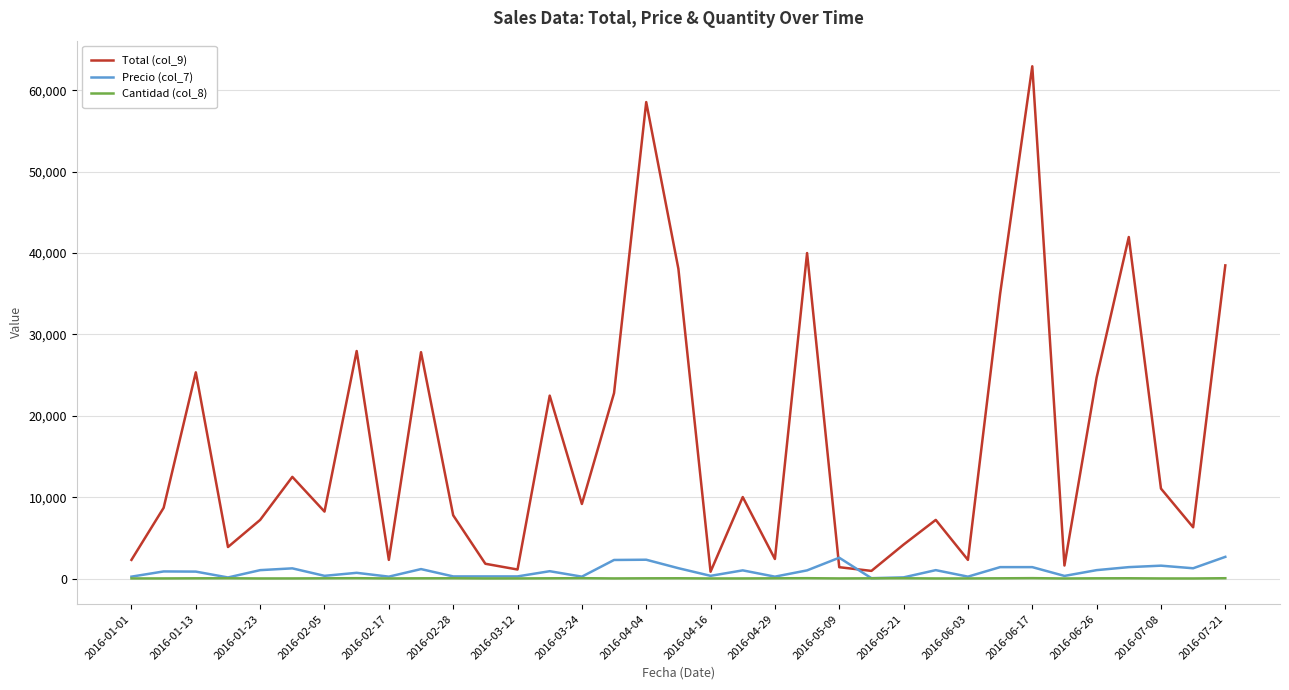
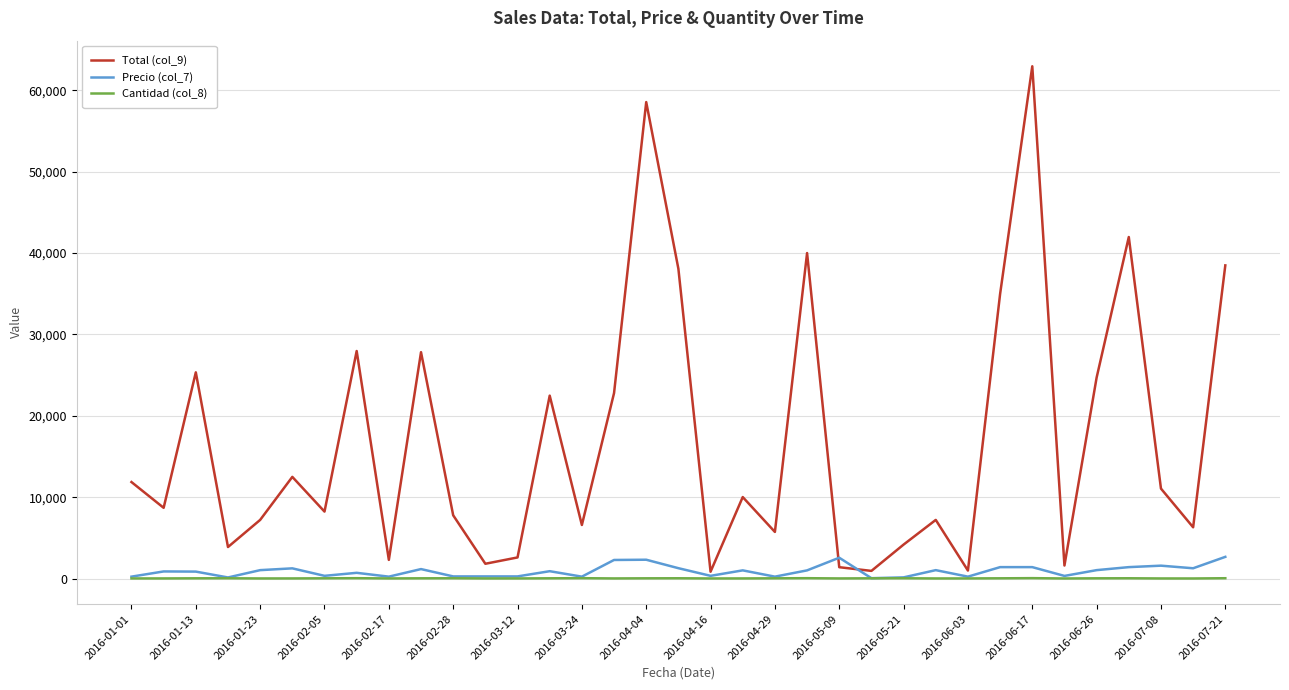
Total (col_9), 2016-01-01: 2,000 -> 12,000
Total (col_9), 2016-03-12: 1,000 -> 3,000
Total (col_9), 2016-03-24: 9,000 -> 7,000
Total (col_9), 2016-04-29: 2,000 -> 6,000
Total (col_9), 2016-06-03: 2,000 -> 1,000
